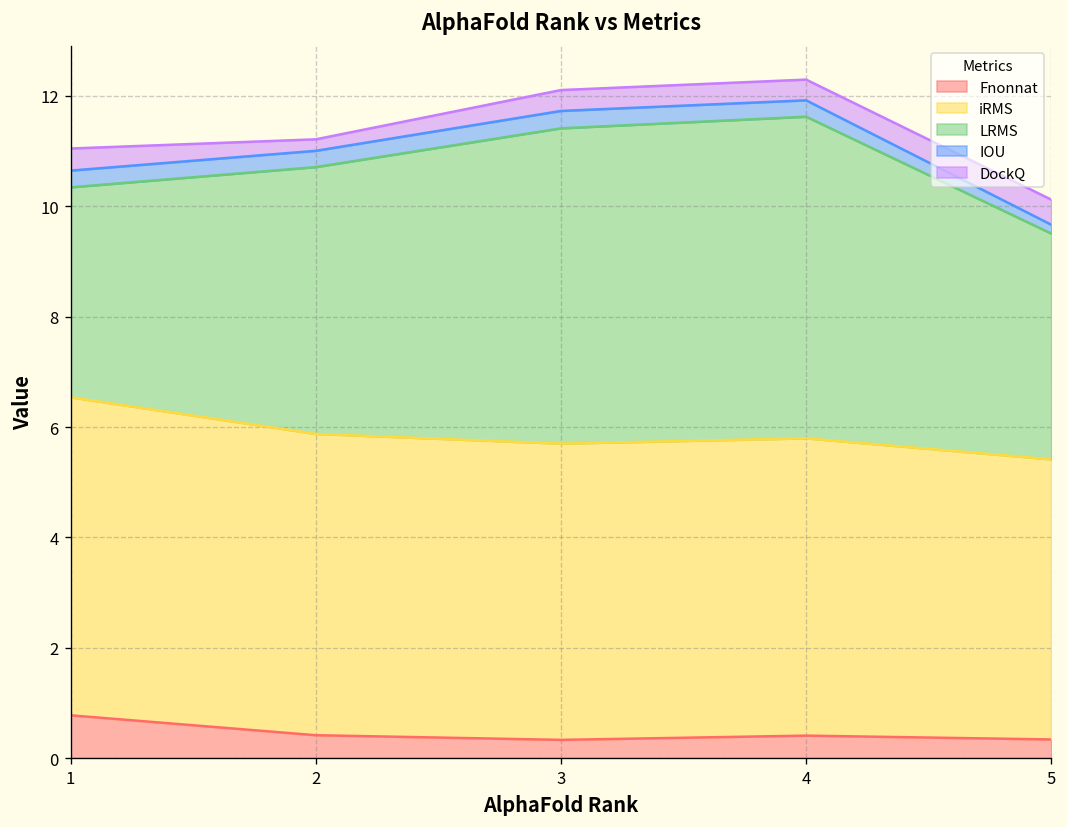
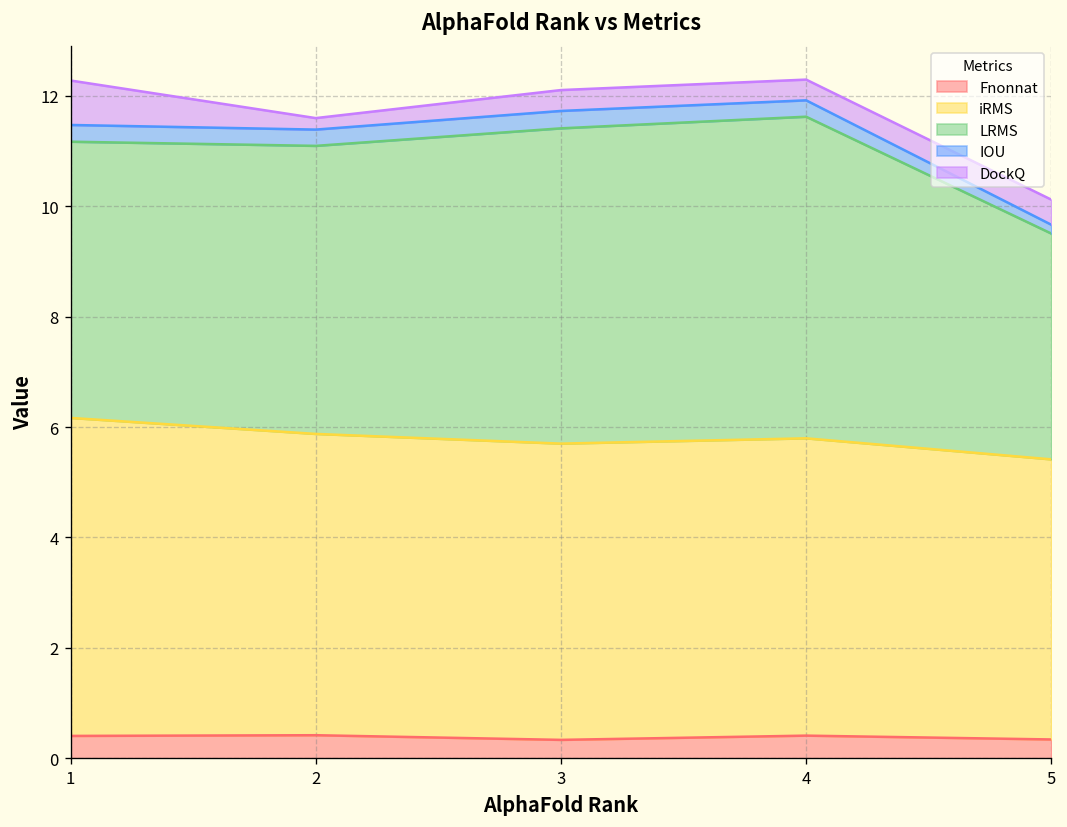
Fnonnat, 1: 0.8 -> 0.4
LRMS, 1: 3.8 -> 5.0
DockQ, 1: 0.4 -> 0.8
LRMS, 2: 4.8 -> 5.2
